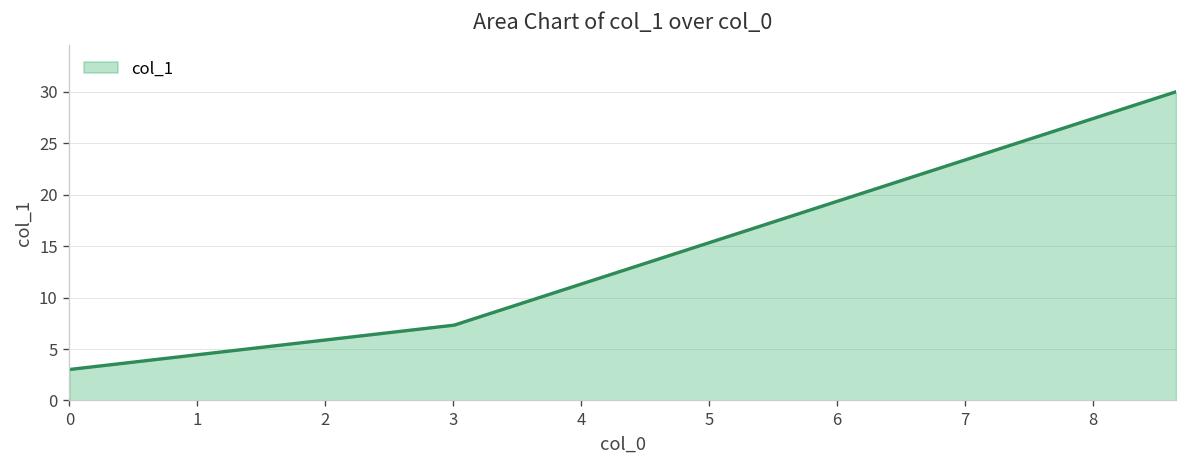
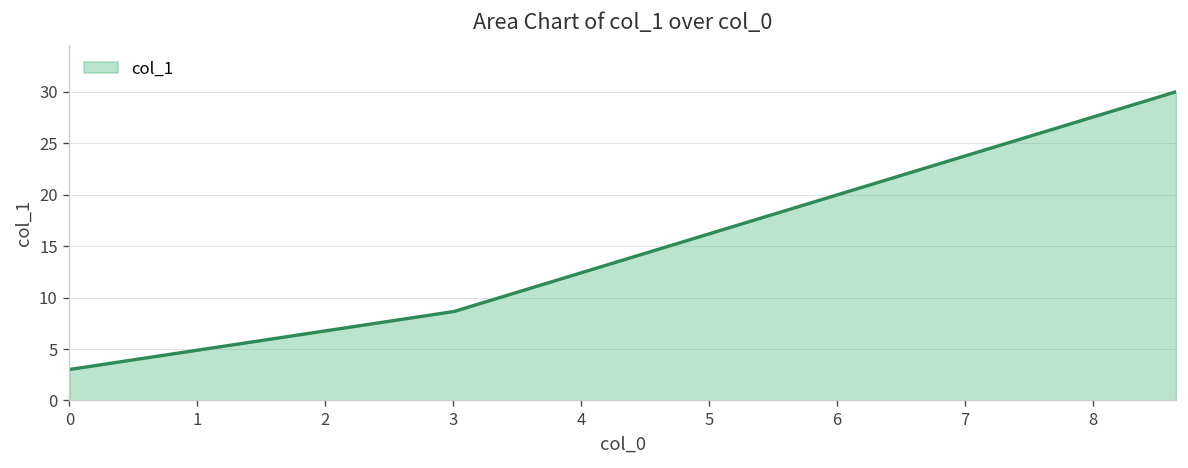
3: 7 -> 9
